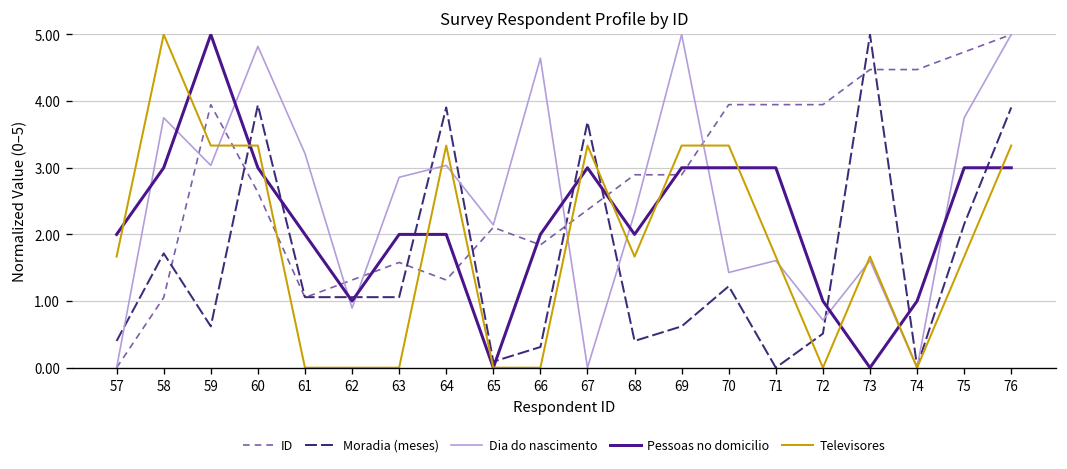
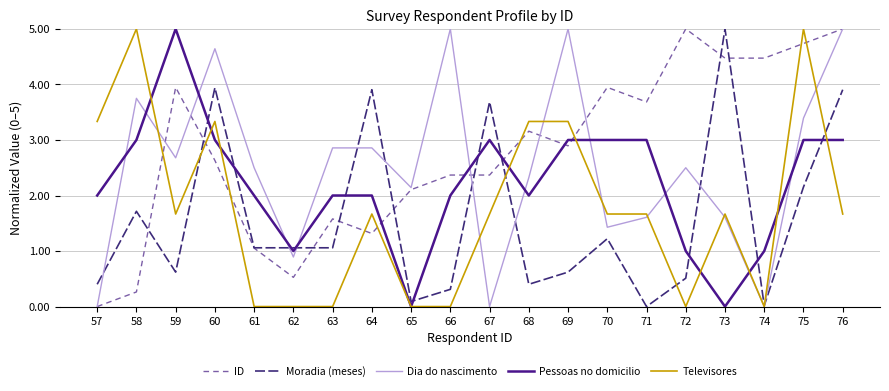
Televisores, 57: 1.7 -> 3.3
ID, 58: 1.1 -> 0.3
Dia do nascimento, 59: 3.0 -> 2.7
Televisores, 59: 3.3 -> 1.7
Dia do nascimento, 60: 4.8 -> 4.6
Dia do nascimento, 61: 3.2 -> 2.5
ID, 62: 1.3 -> 0.5
Dia do nascimento, 64: 3.0 -> 2.9
Televisores, 64: 3.3 -> 1.7
ID, 66: 1.8 -> 2.4
Dia do nascimento, 66: 4.6 -> 5.0
Televisores, 67: 3.3 -> 1.7
ID, 68: 2.9 -> 3.2
Televisores, 68: 1.7 -> 3.3
Televisores, 70: 3.3 -> 1.7
ID, 71: 3.9 -> 3.7
ID, 72: 3.9 -> 5.0
Dia do nascimento, 72: 0.7 -> 2.5
Dia do nascimento, 75: 3.8 -> 3.4
Televisores, 75: 1.7 -> 5.0
Televisores, 76: 3.3 -> 1.7
